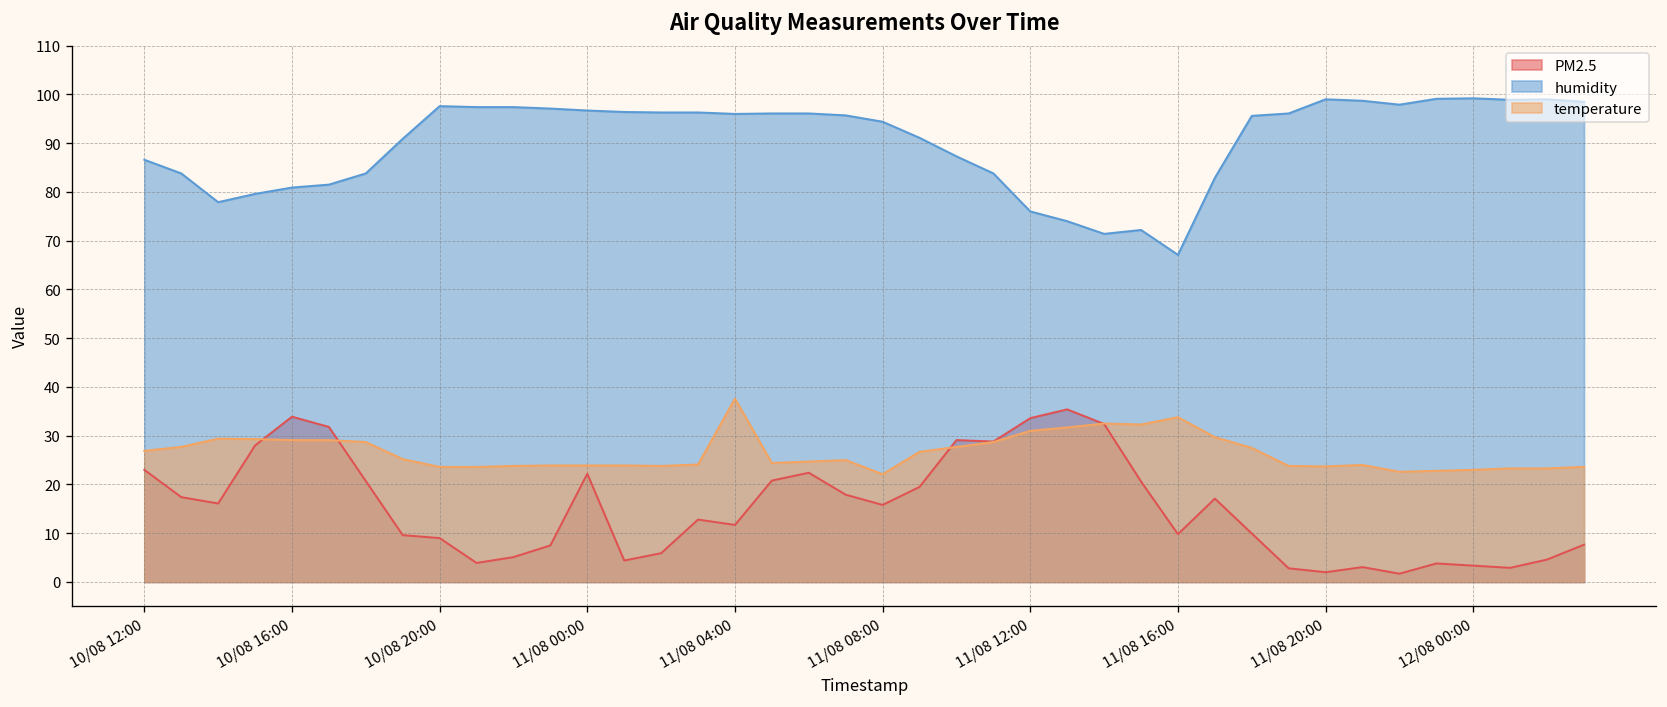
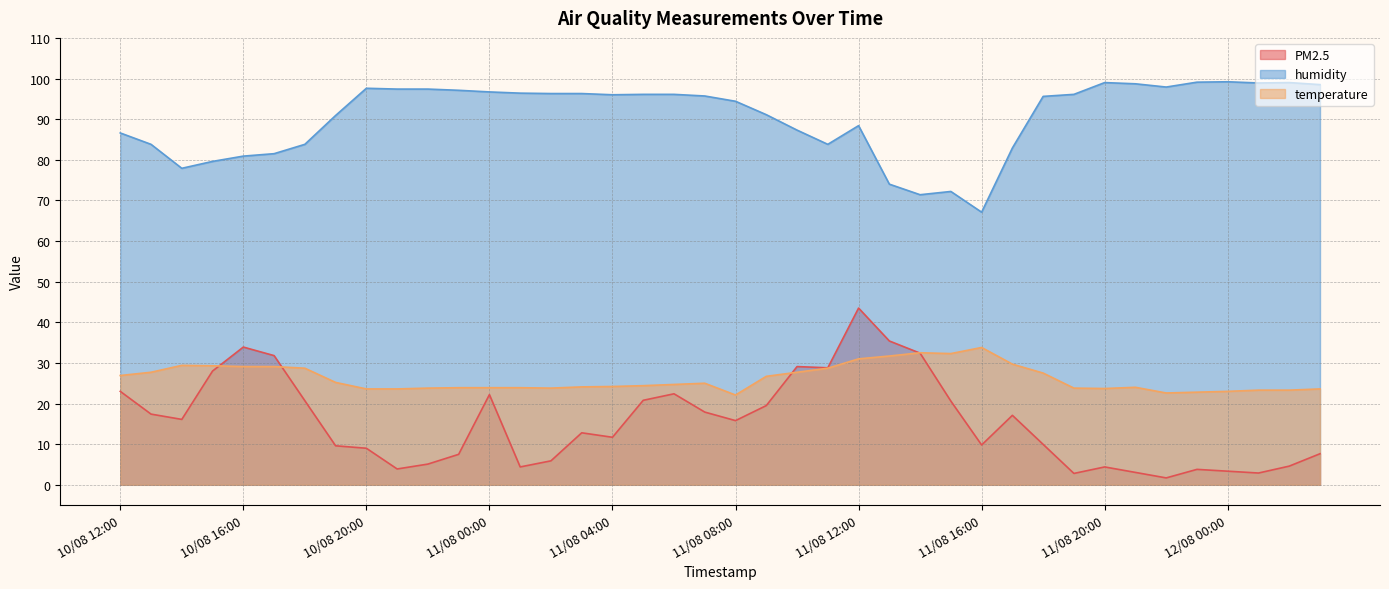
temperature, 11/08 04:00: 38 -> 24
PM2.5, 11/08 12:00: 34 -> 44
humidity, 11/08 12:00: 76 -> 88
PM2.5, 11/08 20:00: 2 -> 4
